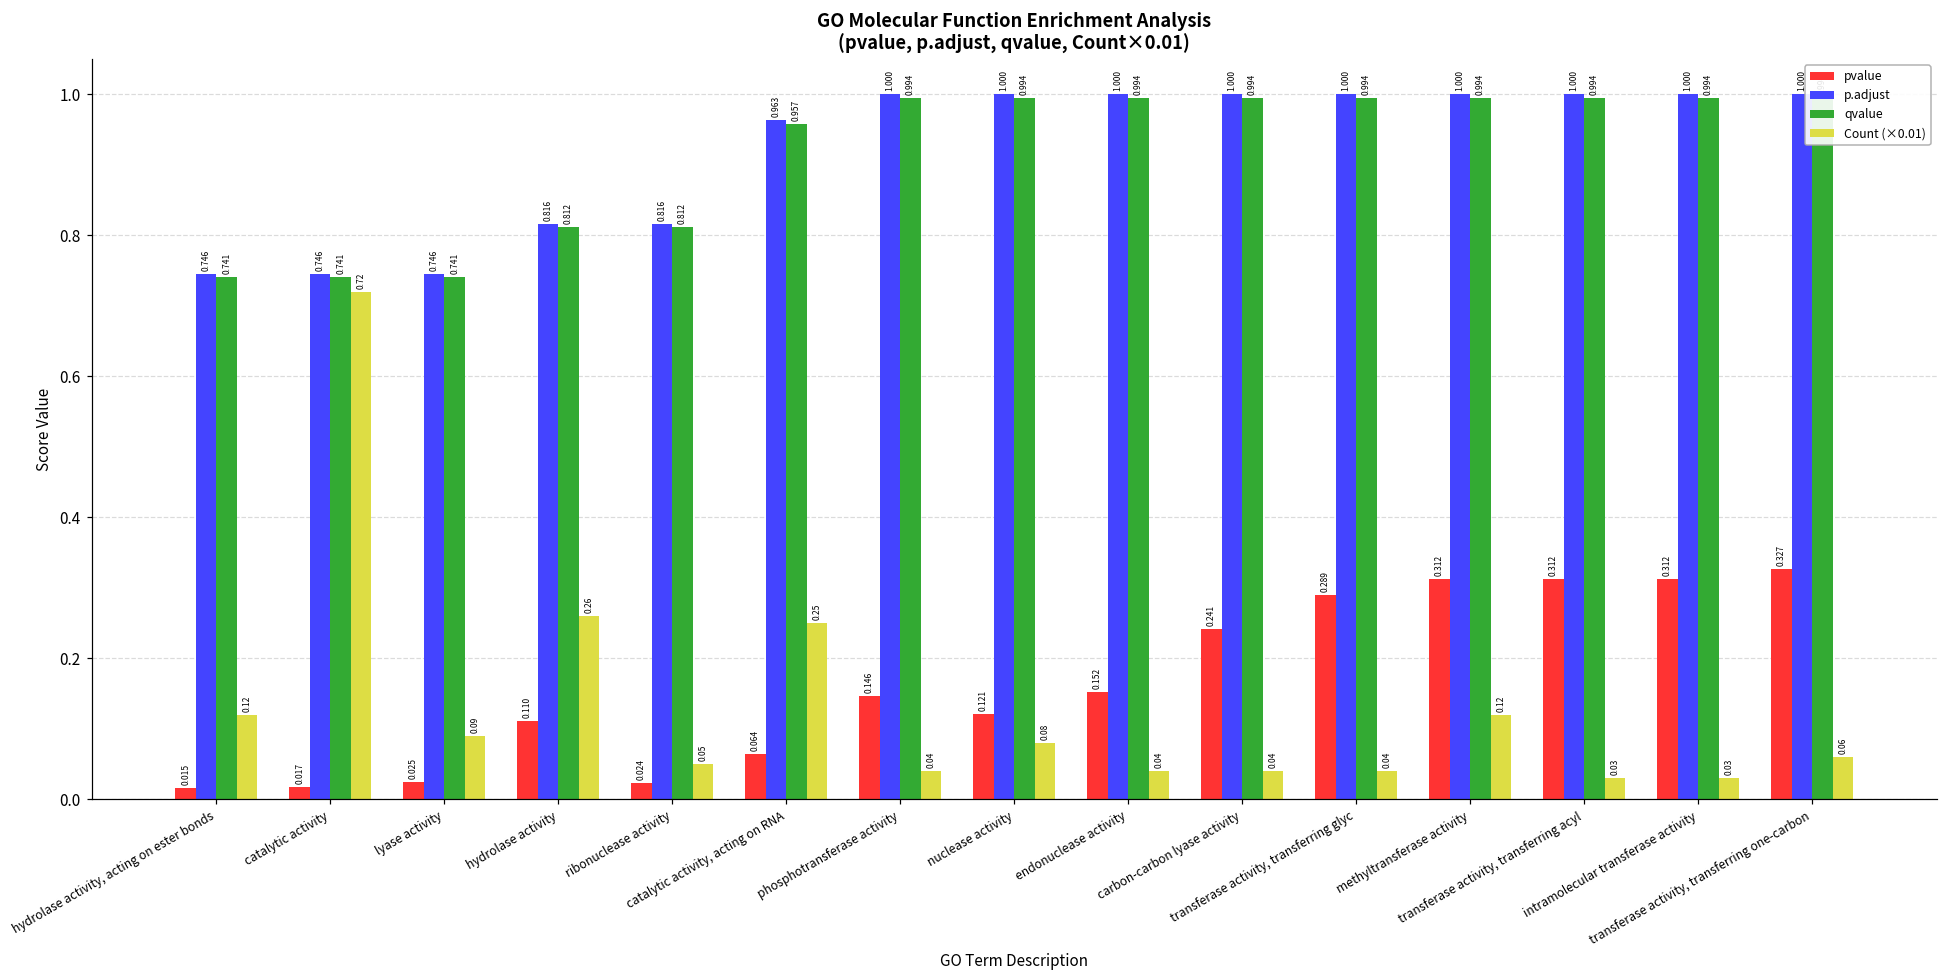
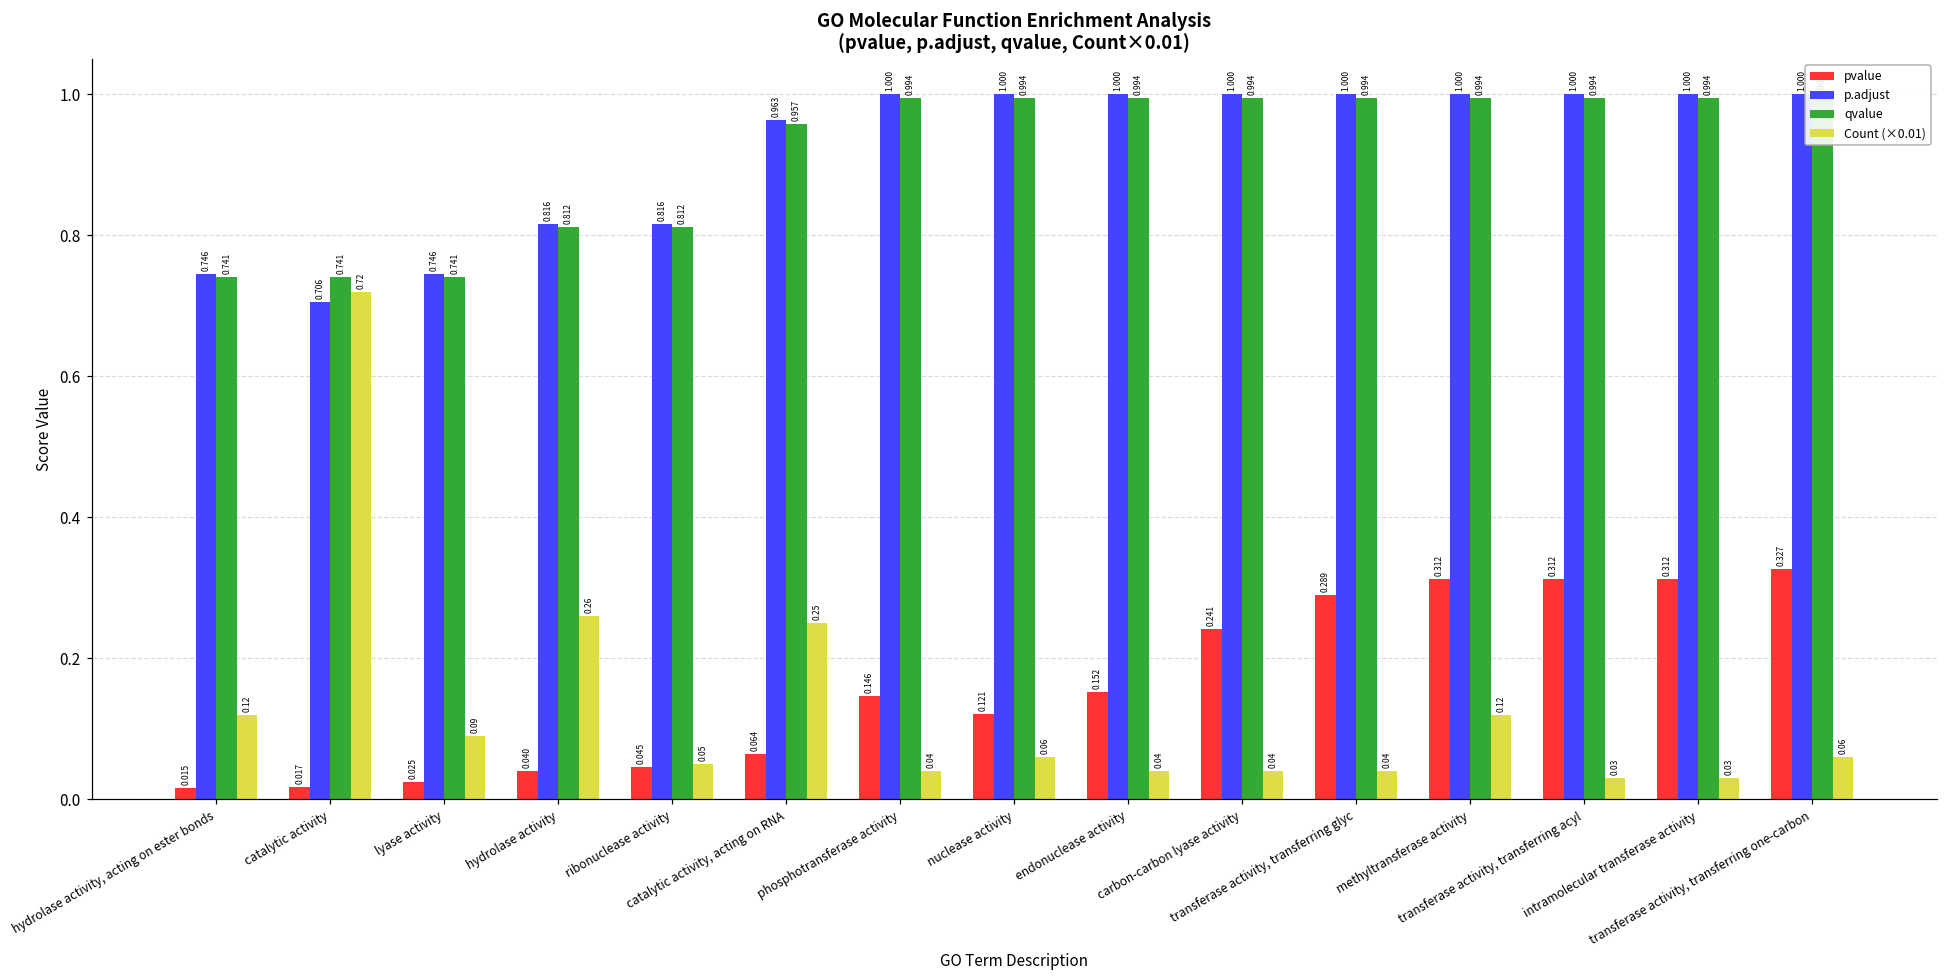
p.adjust, catalytic activity: 0.746 -> 0.706
pvalue, hydrolase activity: 0.110 -> 0.040
pvalue, ribonuclease activity: 0.024 -> 0.045
Count (×0.01), nuclease activity: 0.08 -> 0.06
